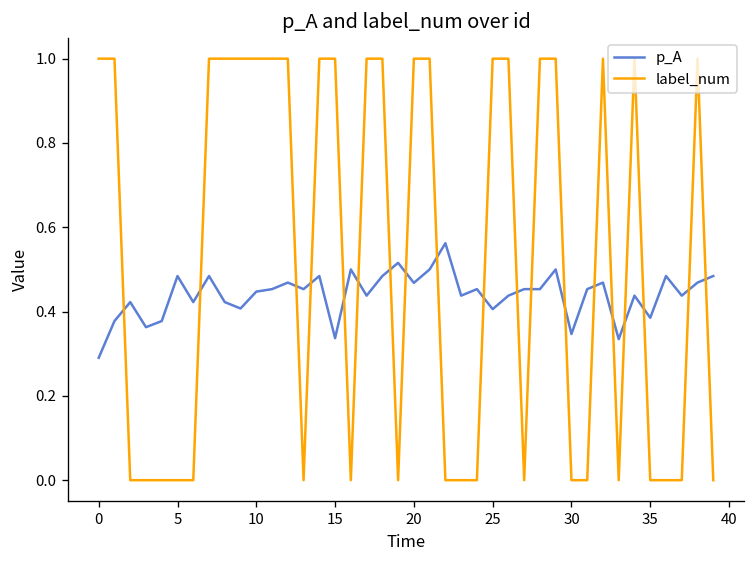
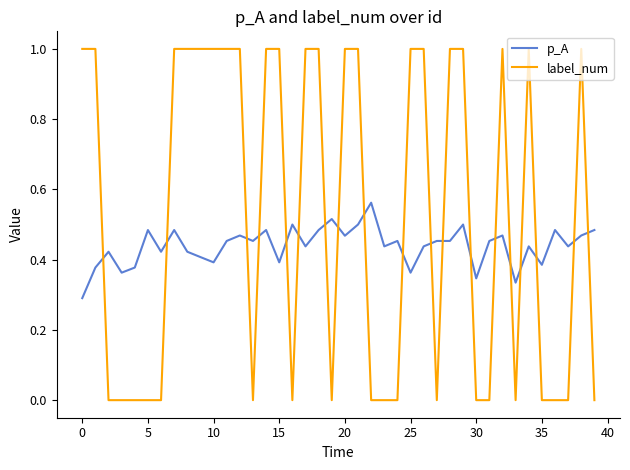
p_A, 10: 0.45 -> 0.39
p_A, 15: 0.34 -> 0.39
p_A, 25: 0.41 -> 0.36
